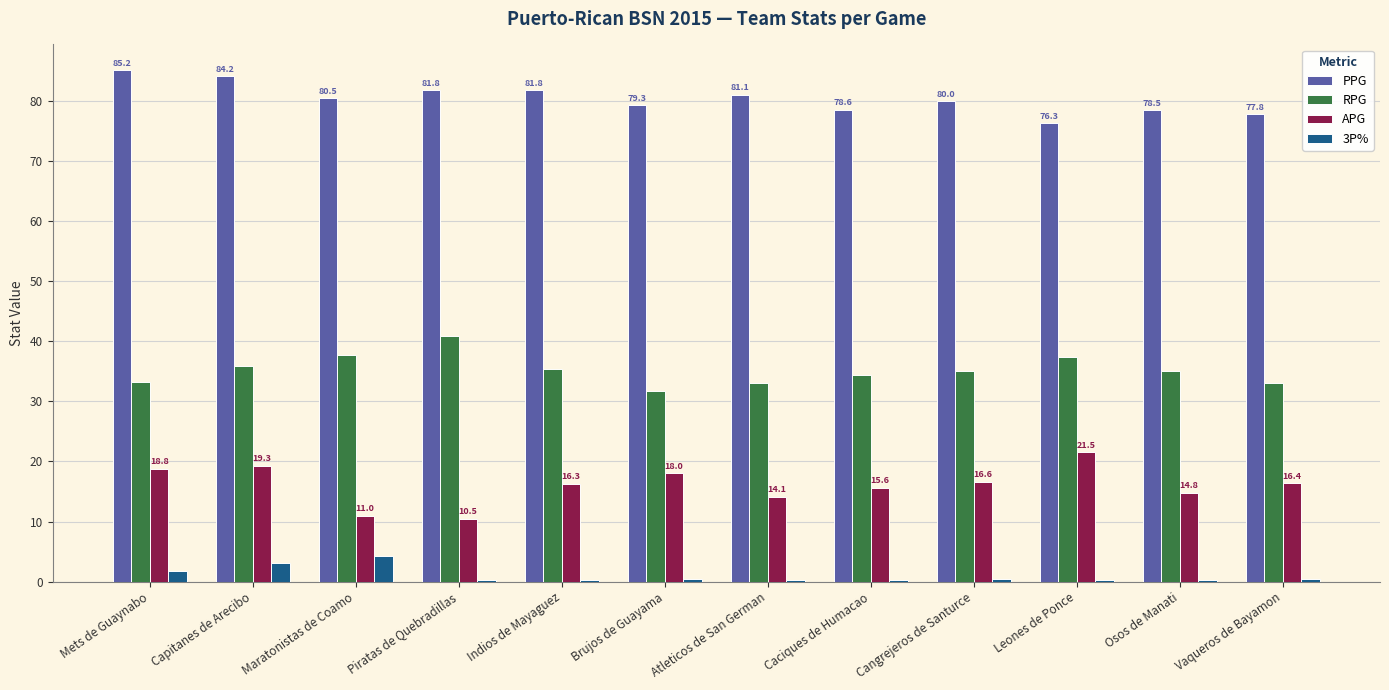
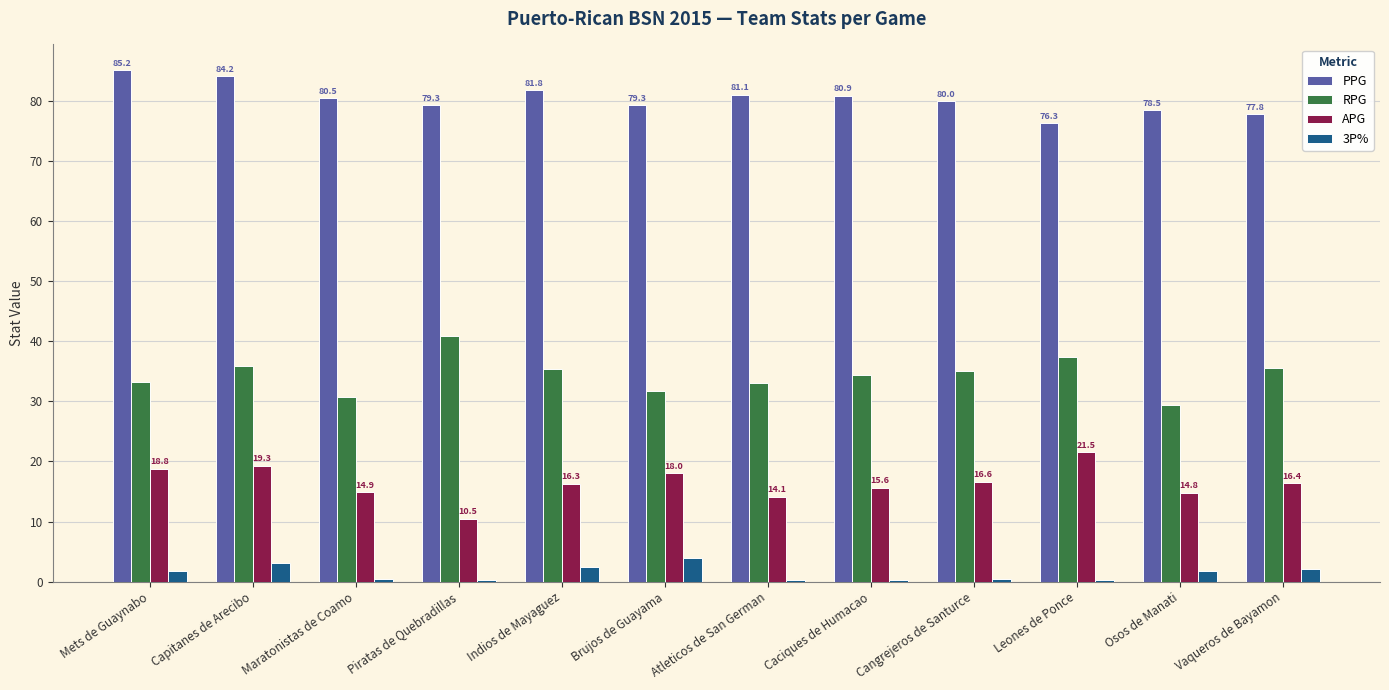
RPG, Maratonistas de Coamo: 38 -> 31
APG, Maratonistas de Coamo: 11.0 -> 14.9
3P%, Maratonistas de Coamo: 4 -> 0
PPG, Piratas de Quebradillas: 81.8 -> 79.3
3P%, Indios de Mayaguez: 0 -> 2
3P%, Brujos de Guayama: 0 -> 4
PPG, Caciques de Humacao: 78.6 -> 80.9
RPG, Osos de Manati: 35 -> 29
3P%, Osos de Manati: 0 -> 2
RPG, Vaqueros de Bayamon: 33 -> 36
3P%, Vaqueros de Bayamon: 0 -> 2
